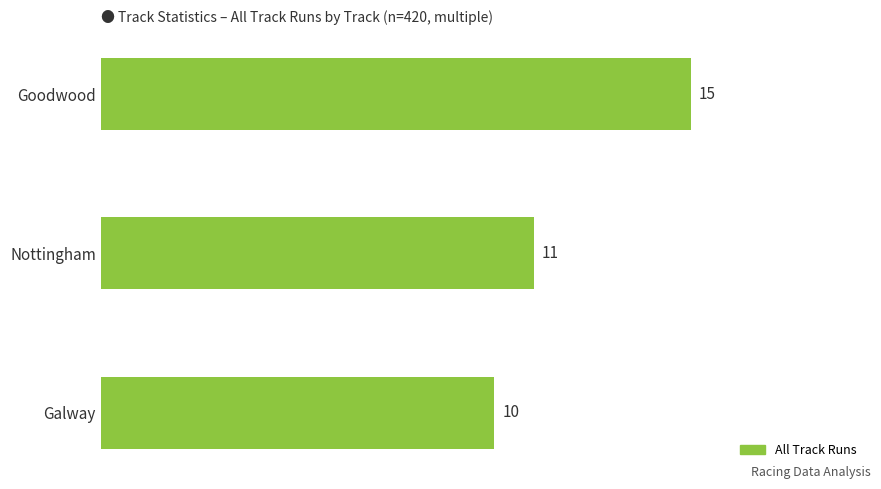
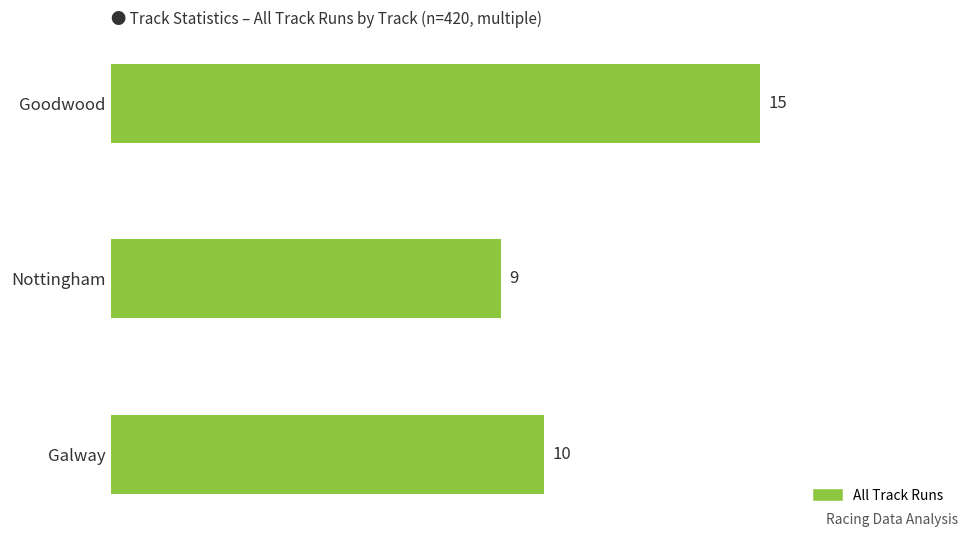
Nottingham: 11 -> 9
